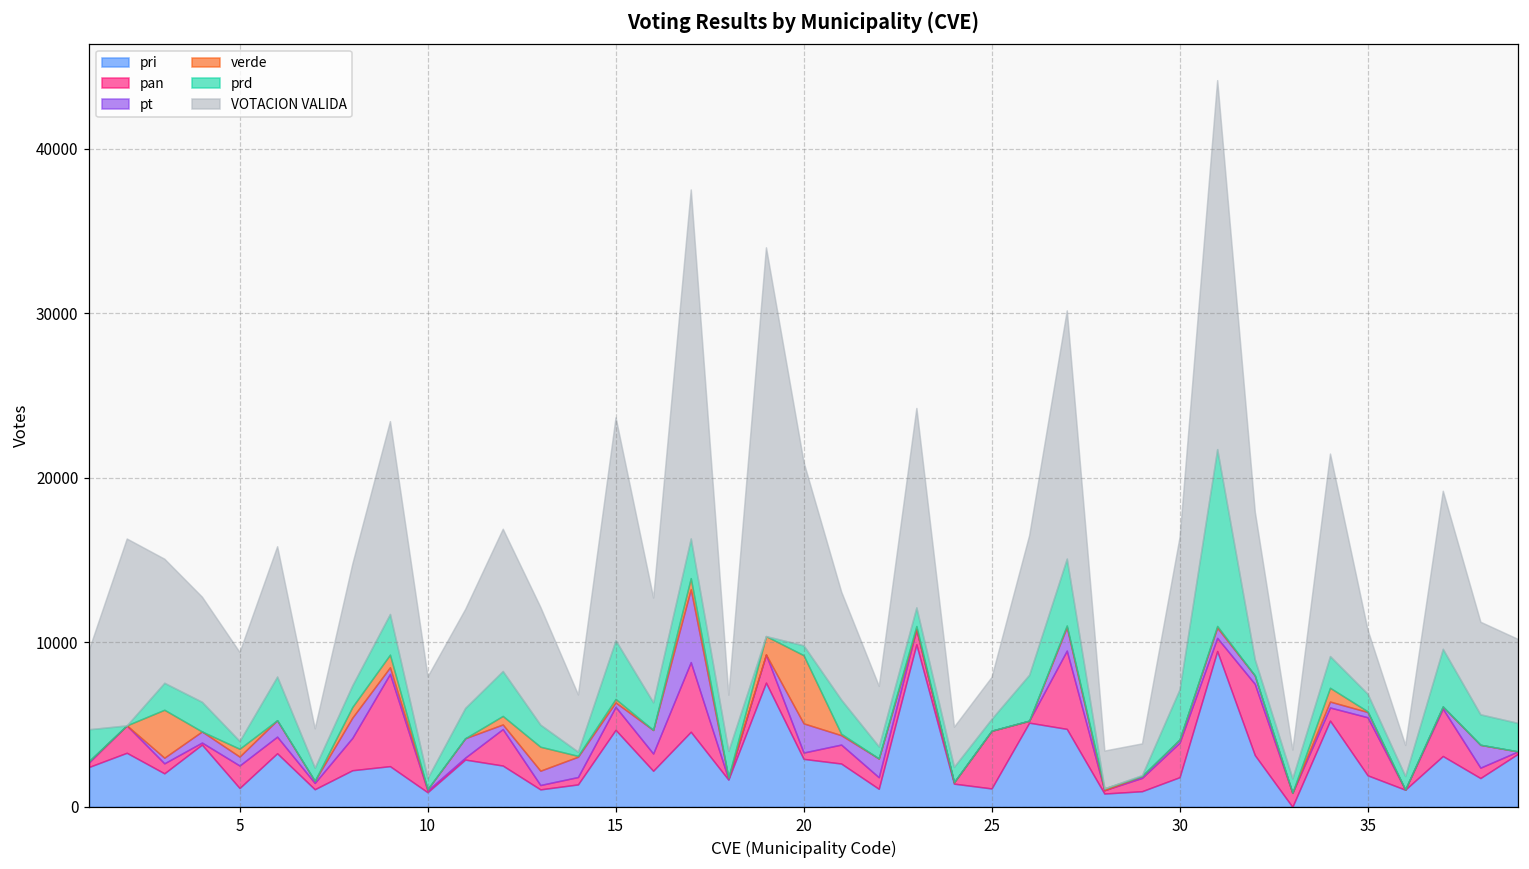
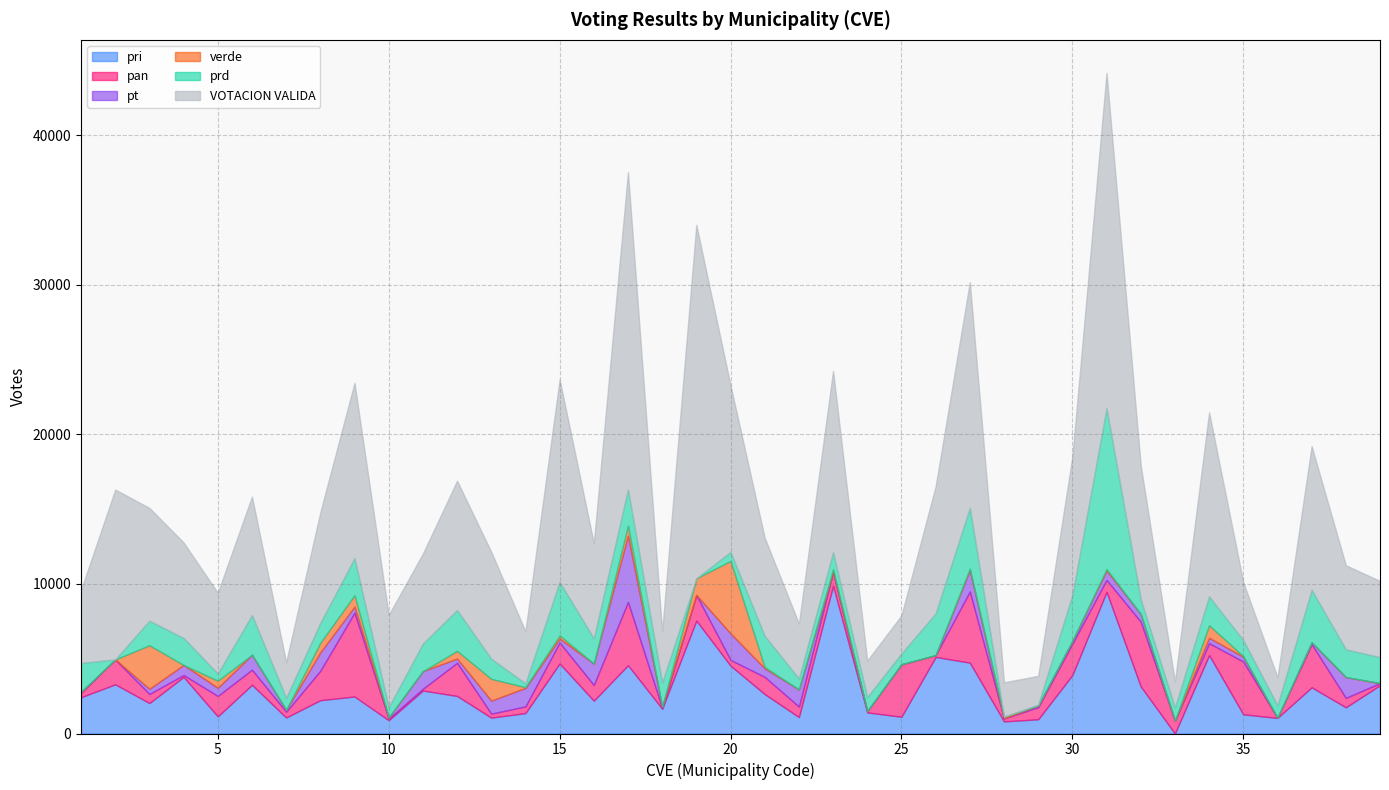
pri, 20: 2900 -> 4500
verde, 20: 4100 -> 4800
pri, 30: 1800 -> 3900
pri, 35: 1900 -> 1300
